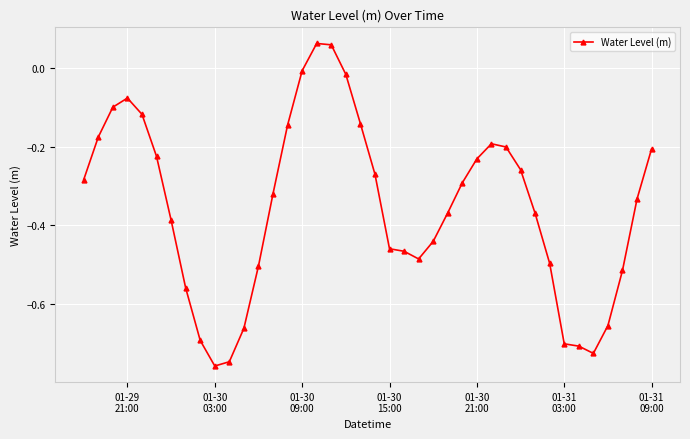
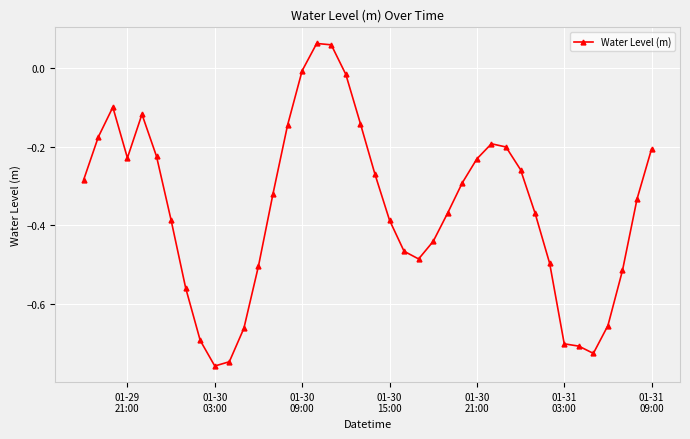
01-29 21:00: -0.08 -> -0.23
01-30 15:00: -0.46 -> -0.39
